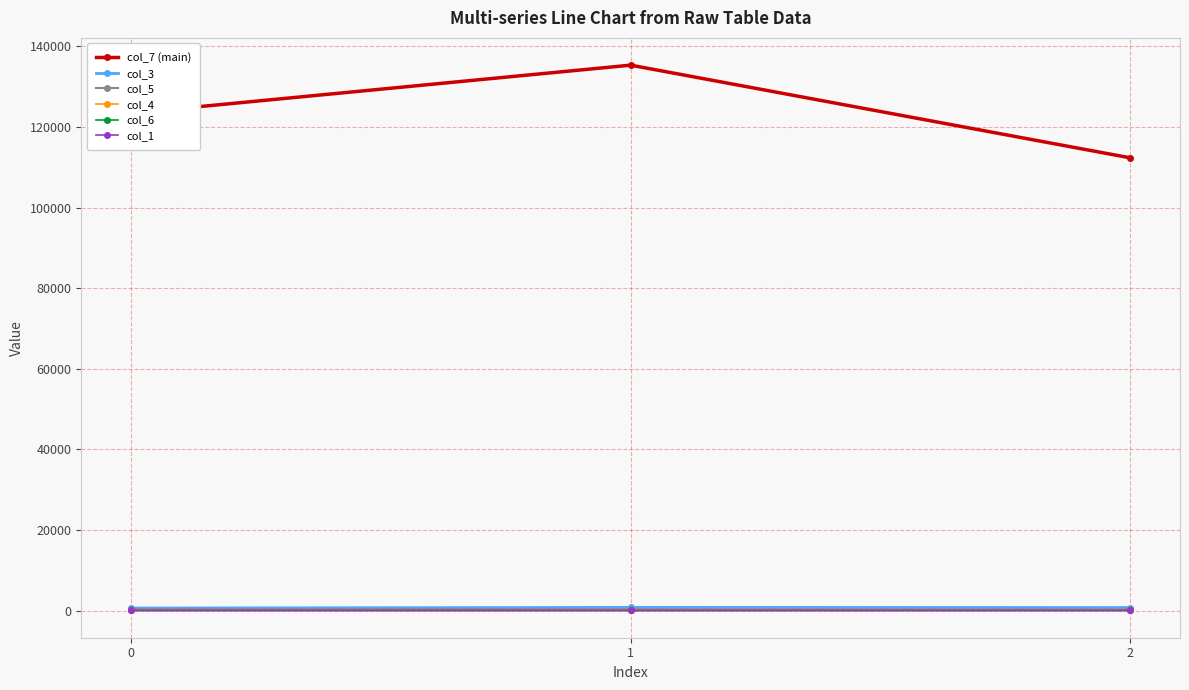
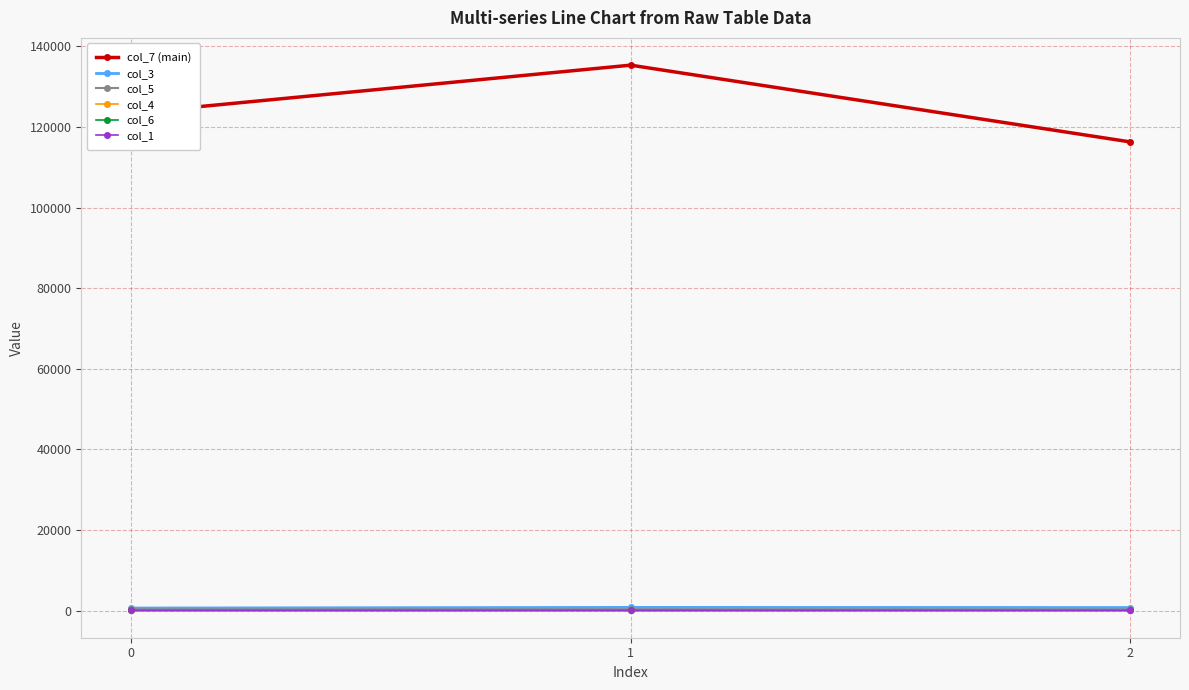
col_7 (main), 2: 112000 -> 116000
